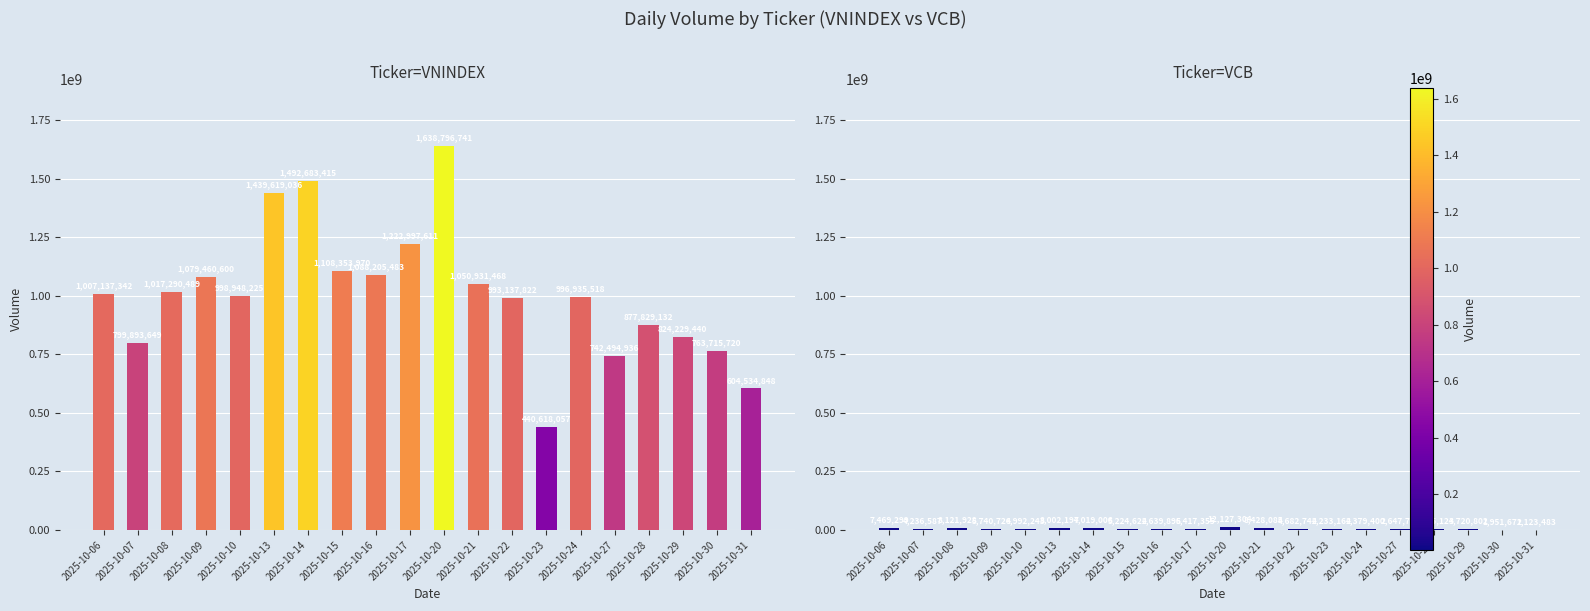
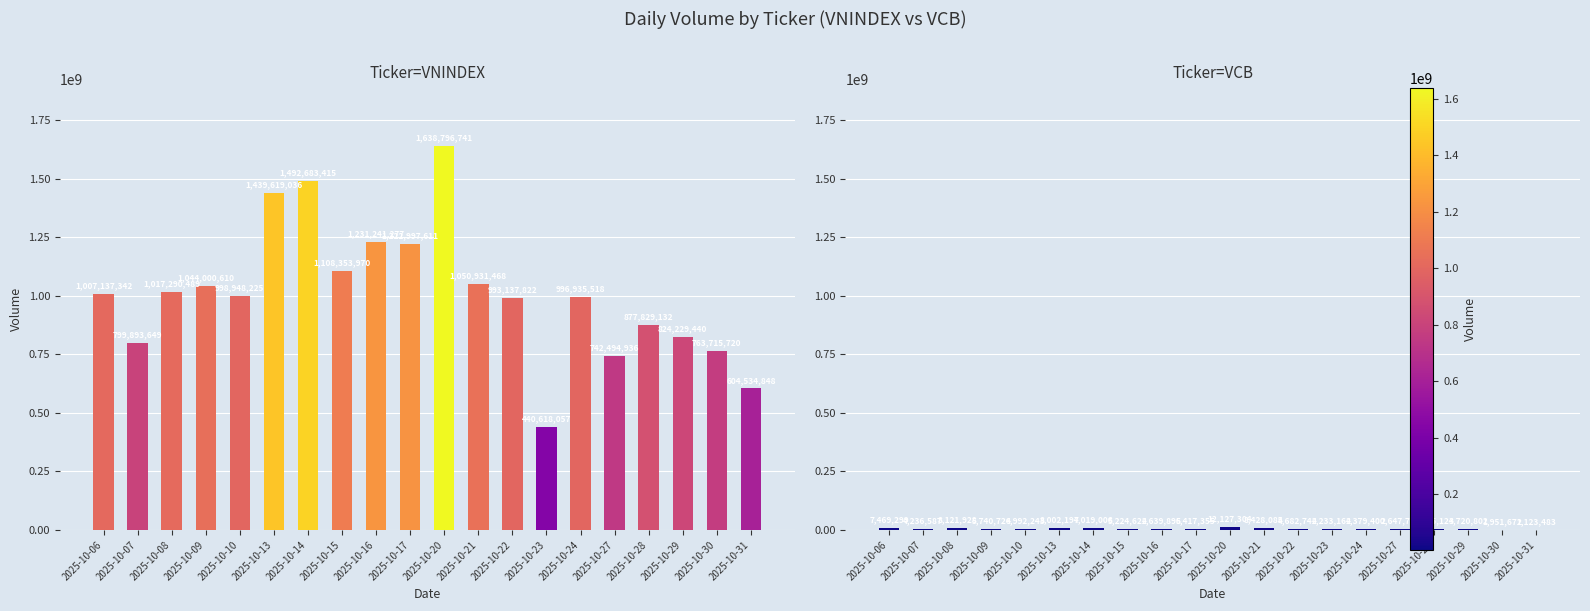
Ticker=VNINDEX, 2025-10-09: 1080000000 -> 1040000000
Ticker=VNINDEX, 2025-10-16: 1090000000 -> 1230000000
